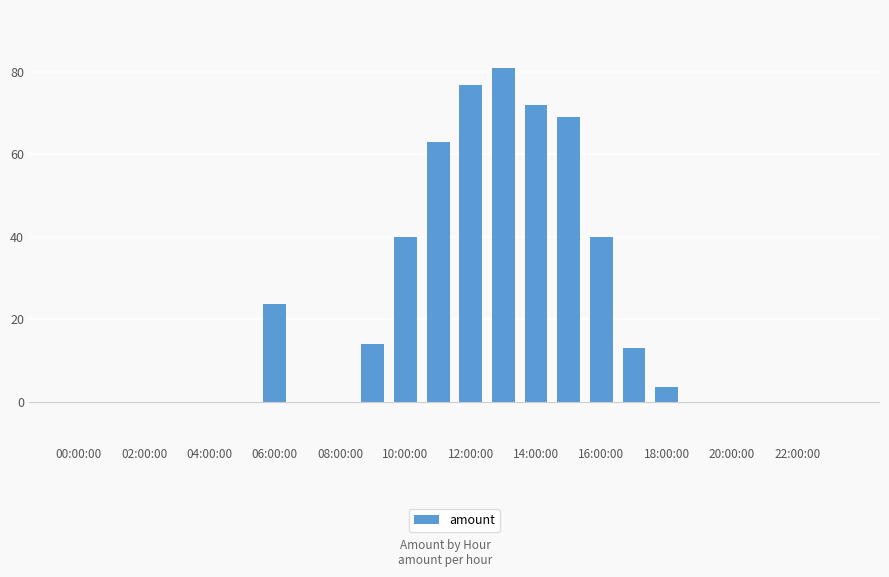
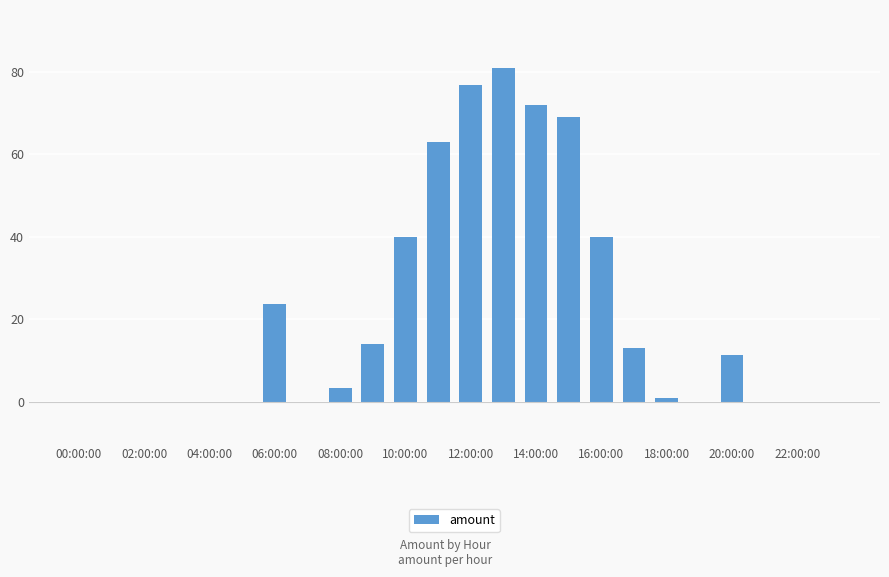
08:00:00: 0 -> 3
18:00:00: 4 -> 1
20:00:00: 0 -> 11
